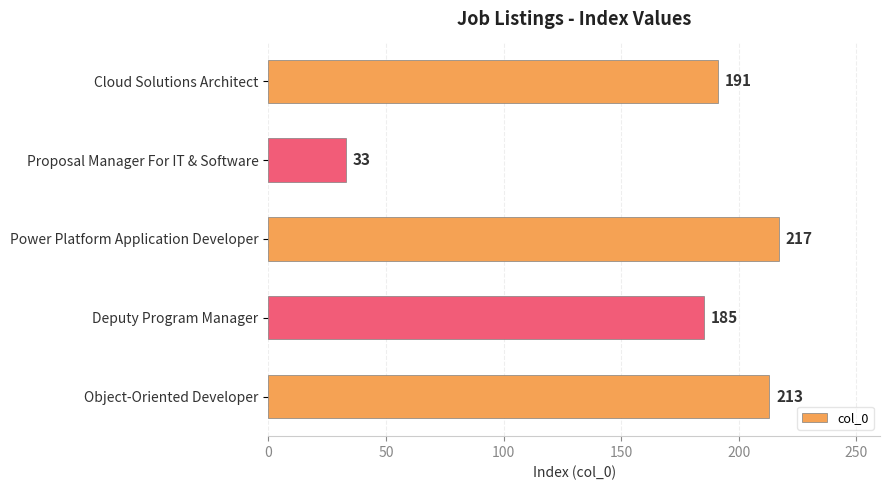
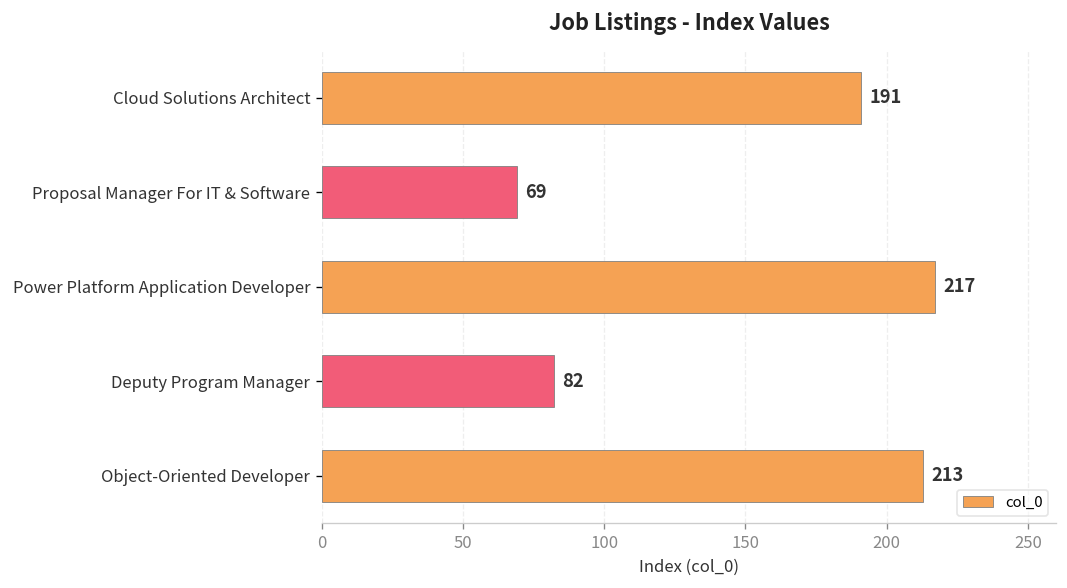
Proposal Manager For IT & Software: 33 -> 69
Deputy Program Manager: 185 -> 82
